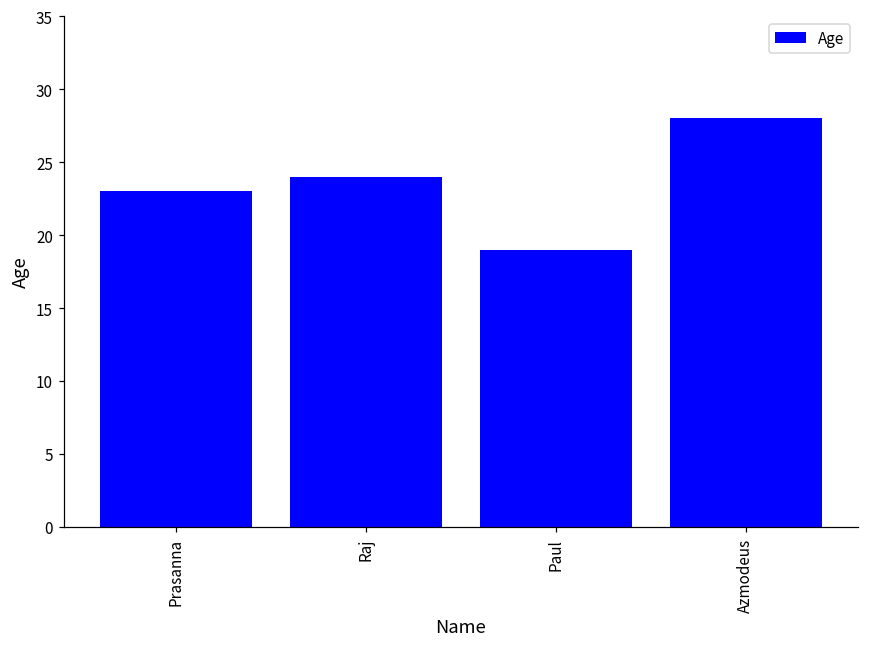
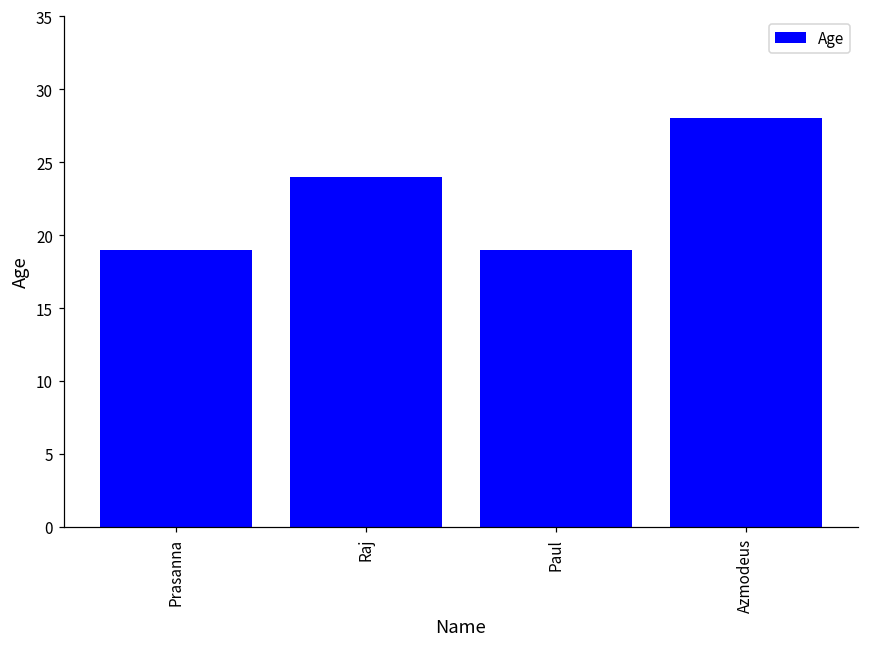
Prasanna: 23 -> 19
